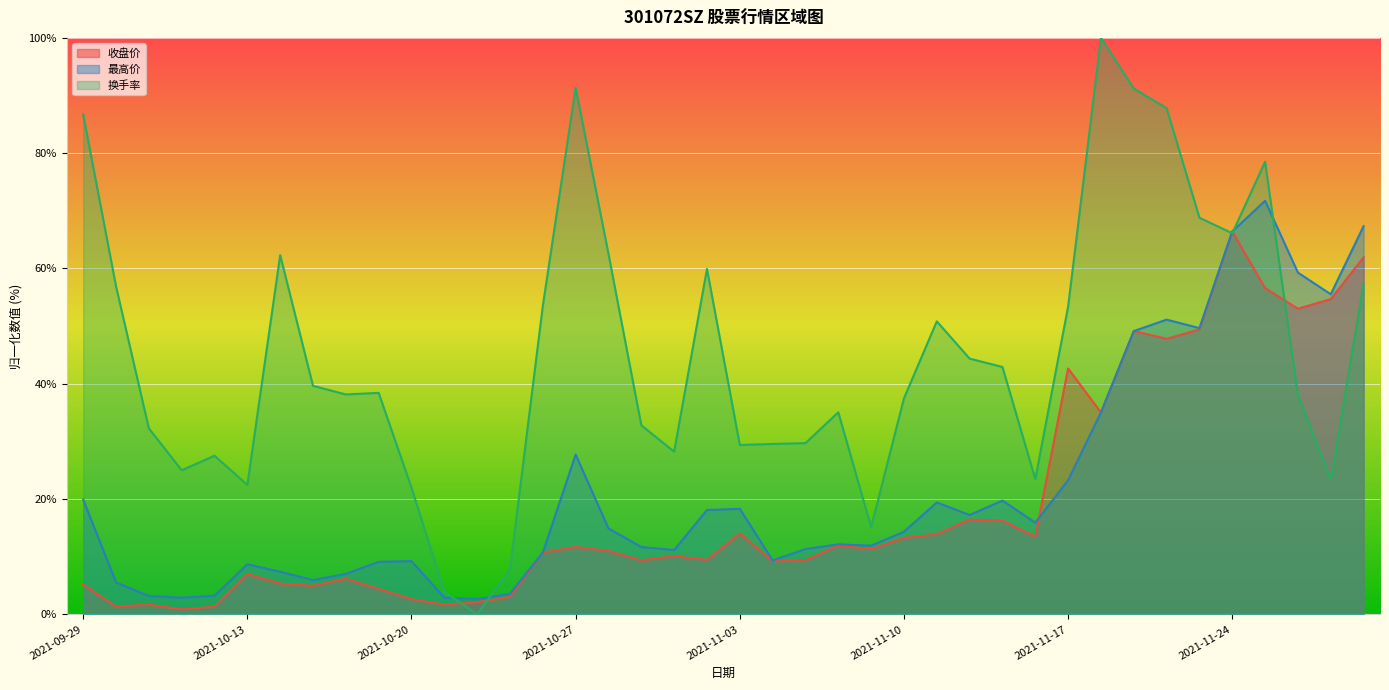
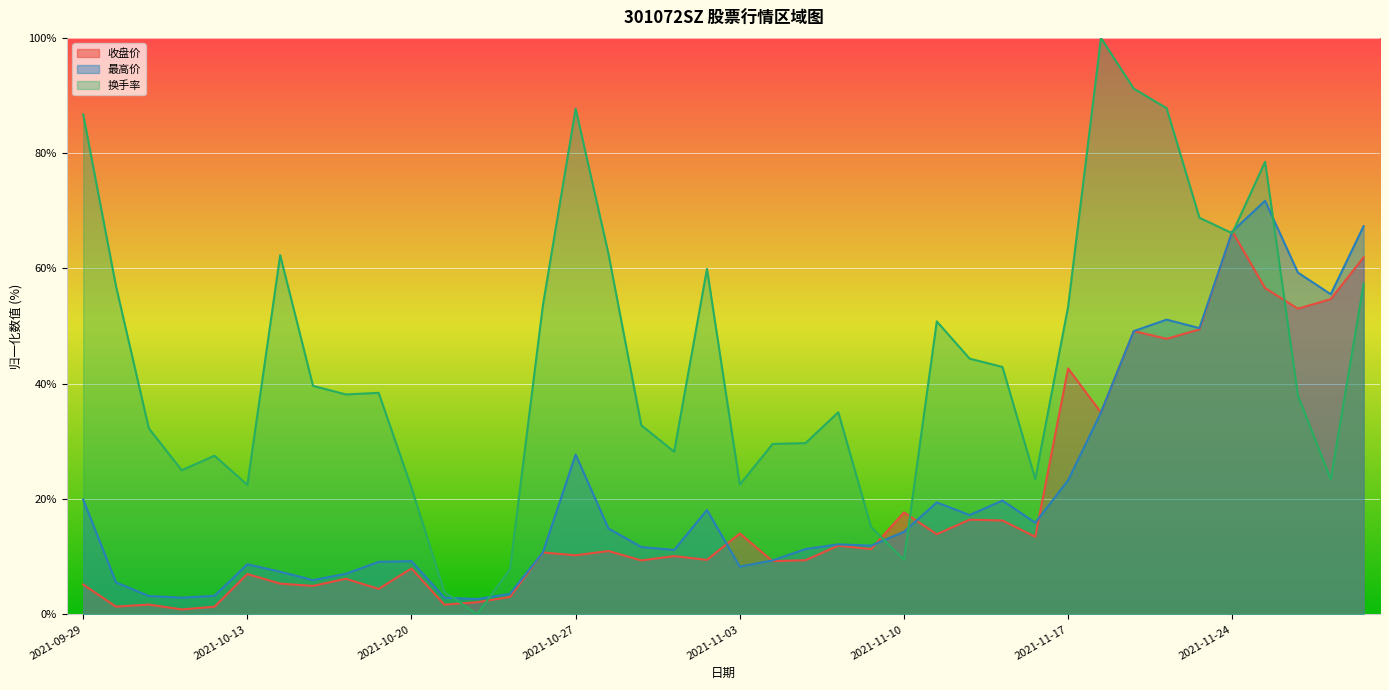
收盘价, 2021-10-20: 3% -> 8%
收盘价, 2021-10-27: 12% -> 10%
换手率, 2021-10-27: 91% -> 88%
最高价, 2021-11-03: 18% -> 8%
换手率, 2021-11-03: 29% -> 23%
收盘价, 2021-11-10: 13% -> 18%
换手率, 2021-11-10: 37% -> 9%
